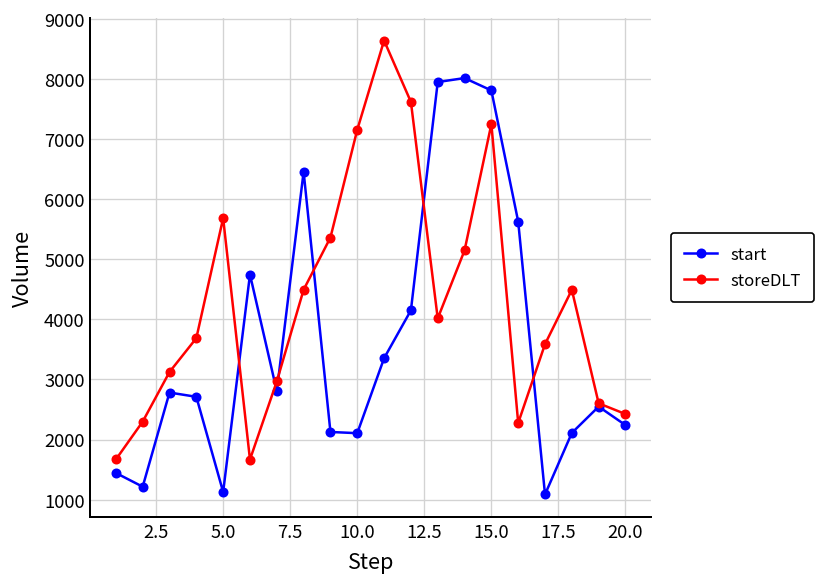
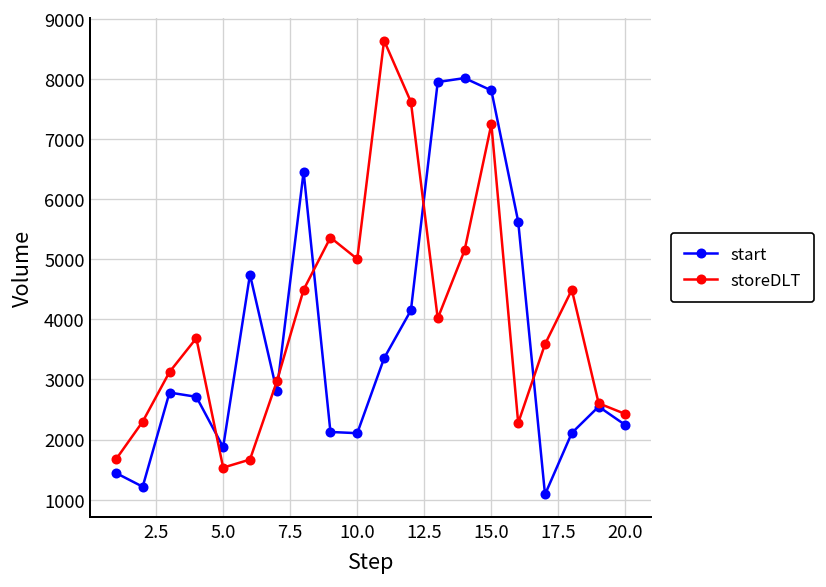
start, 5.0: 1100 -> 1900
storeDLT, 5.0: 5700 -> 1500
storeDLT, 10.0: 7200 -> 5000
